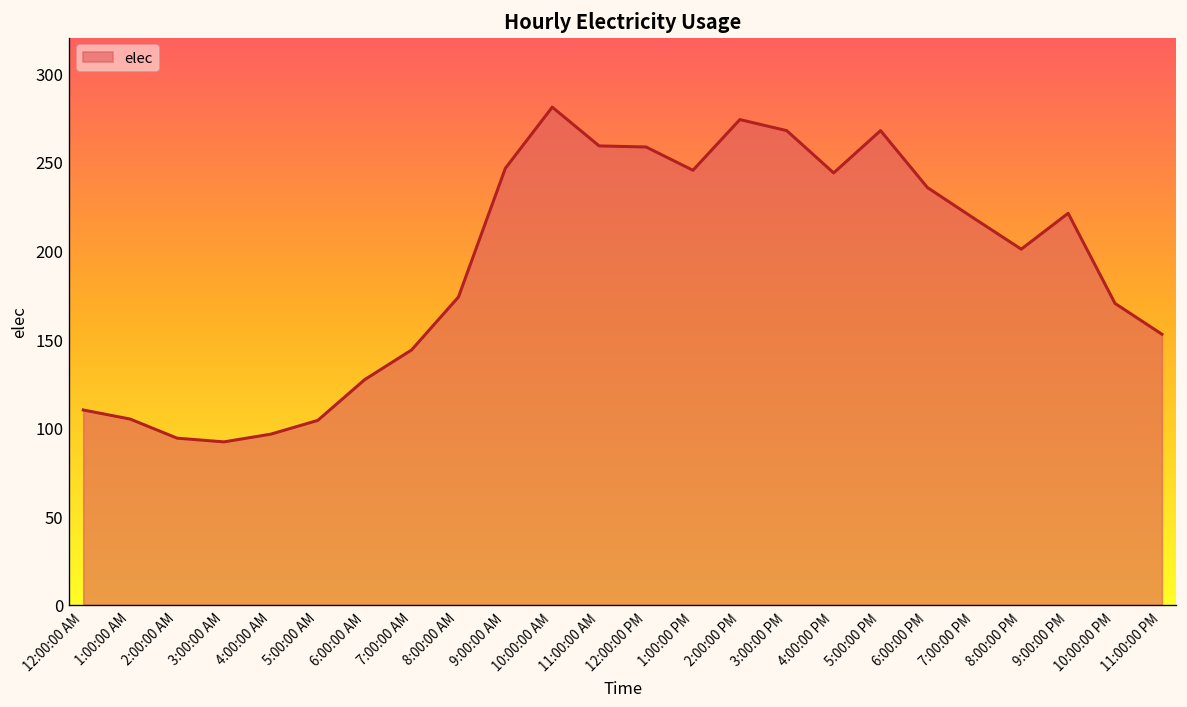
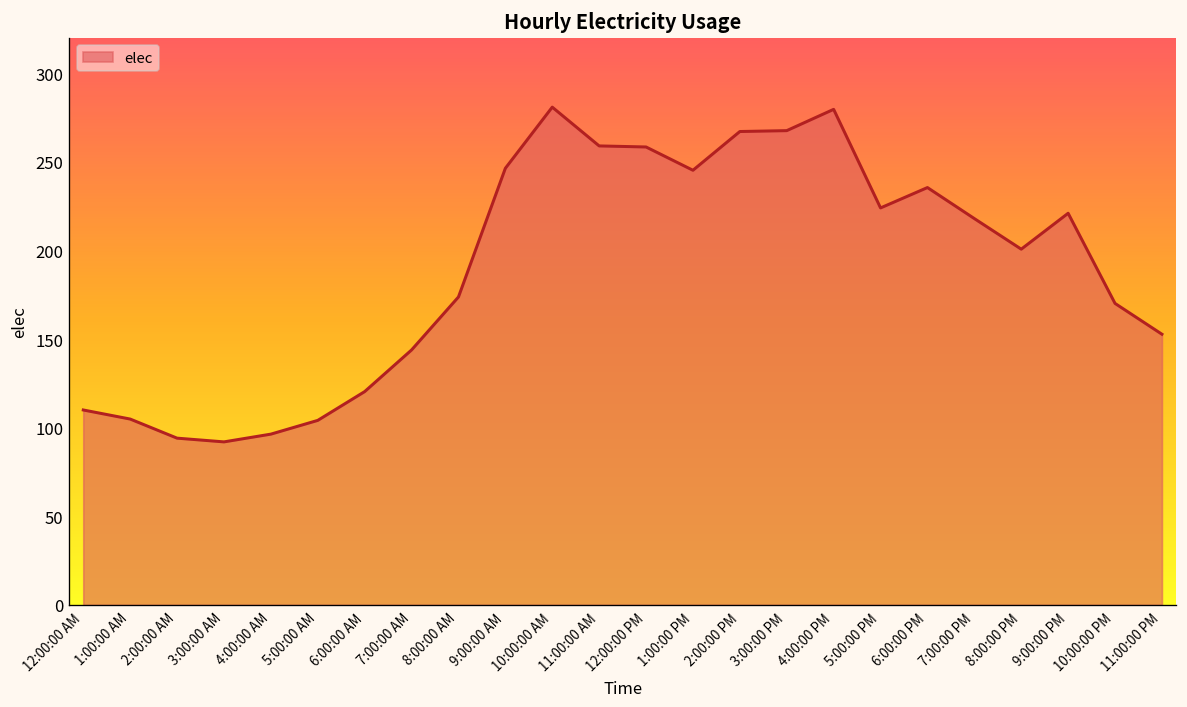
6:00:00 AM: 127 -> 120
2:00:00 PM: 274 -> 267
4:00:00 PM: 244 -> 280
5:00:00 PM: 268 -> 224
